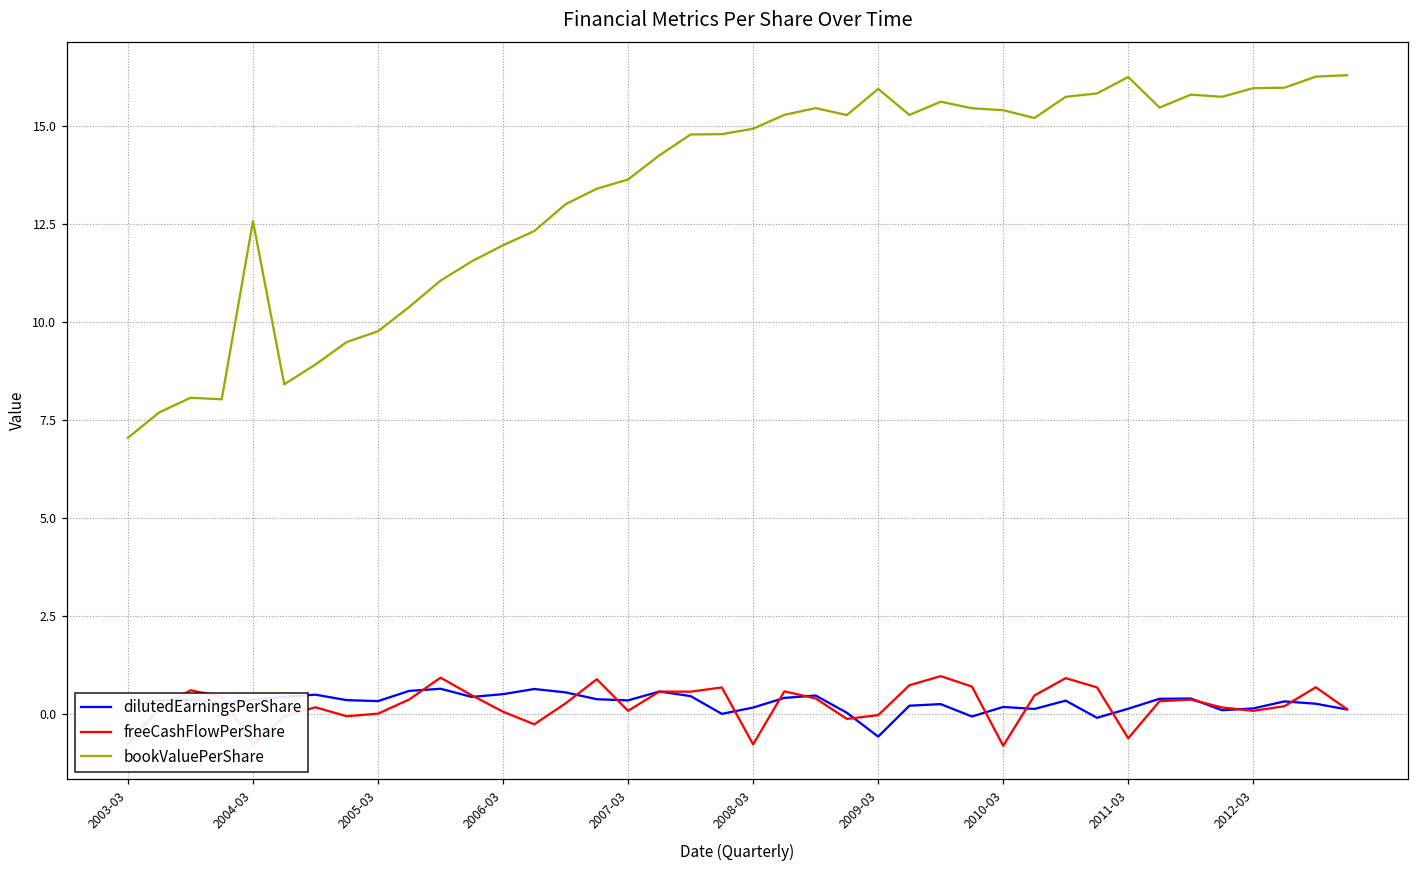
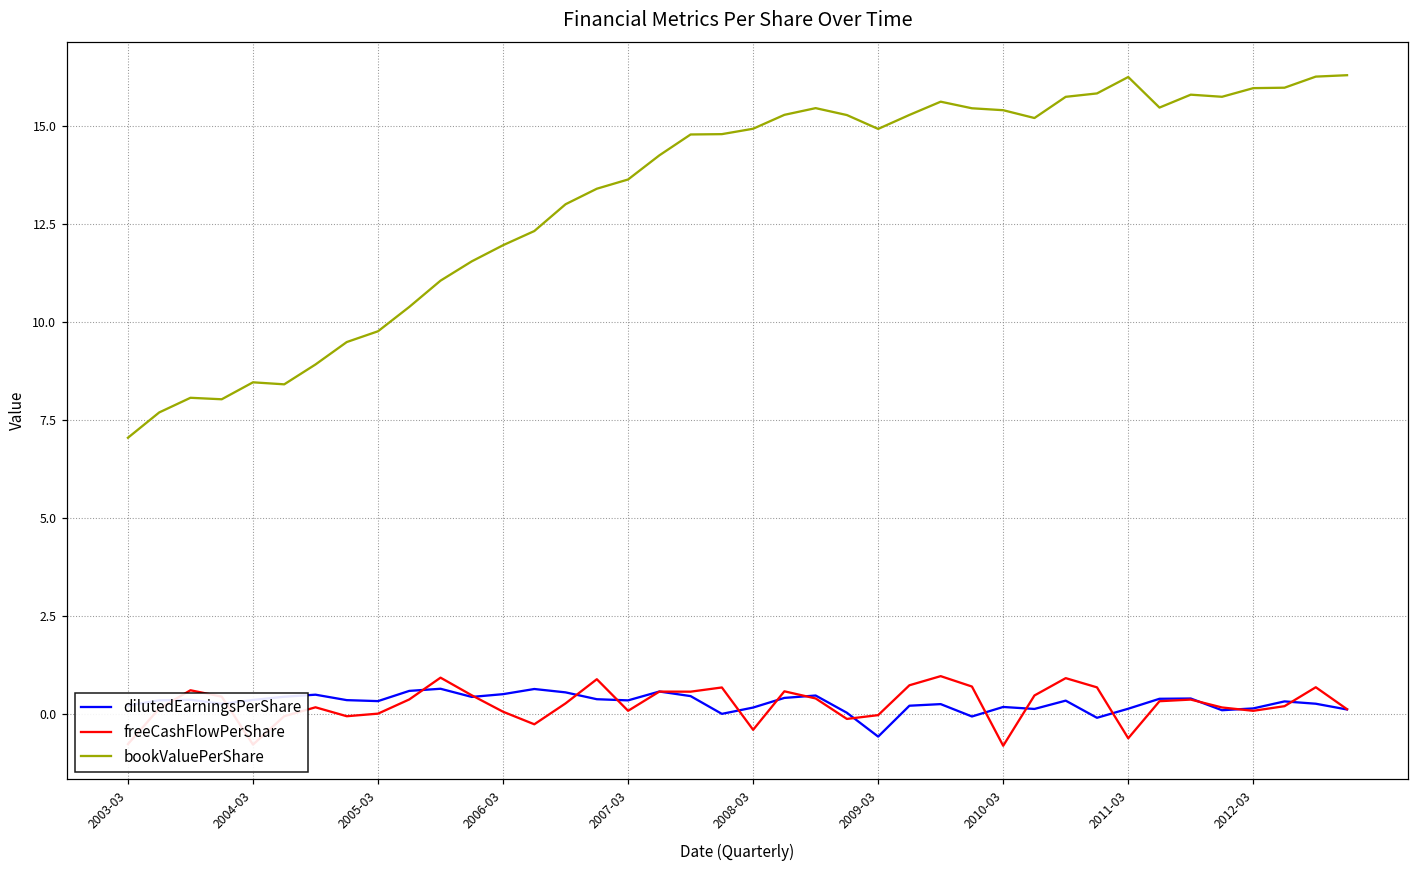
bookValuePerShare, 2004-03: 12.6 -> 8.5
freeCashFlowPerShare, 2008-03: -0.8 -> -0.4
bookValuePerShare, 2009-03: 15.9 -> 14.9
